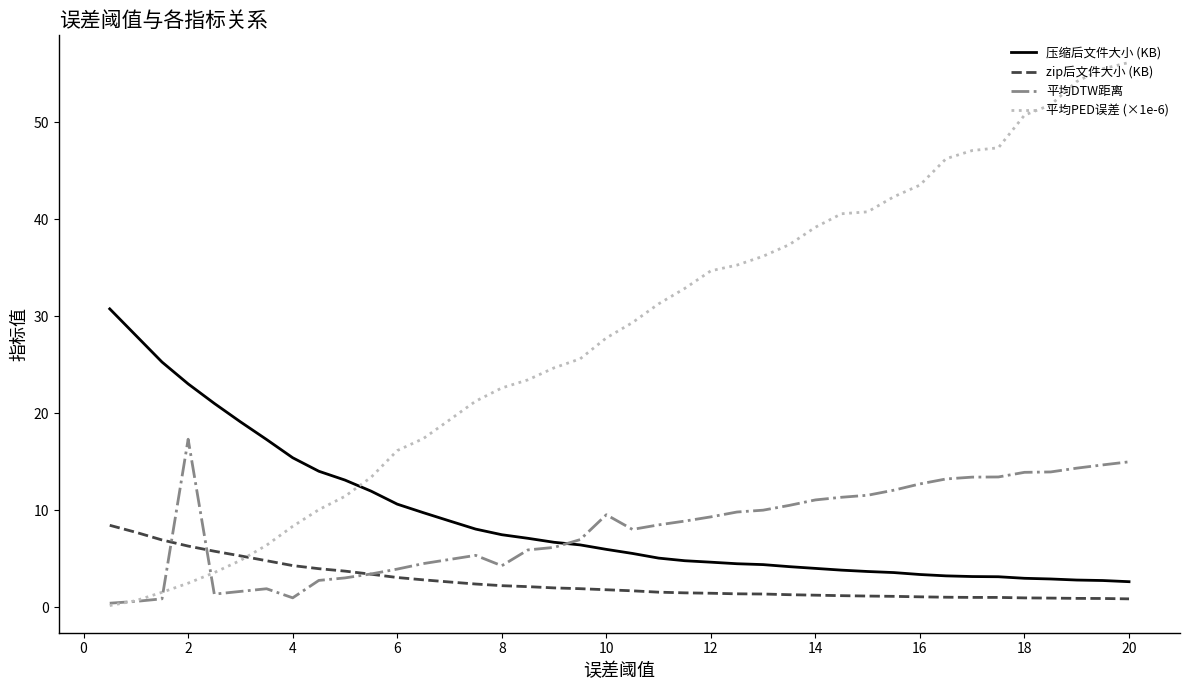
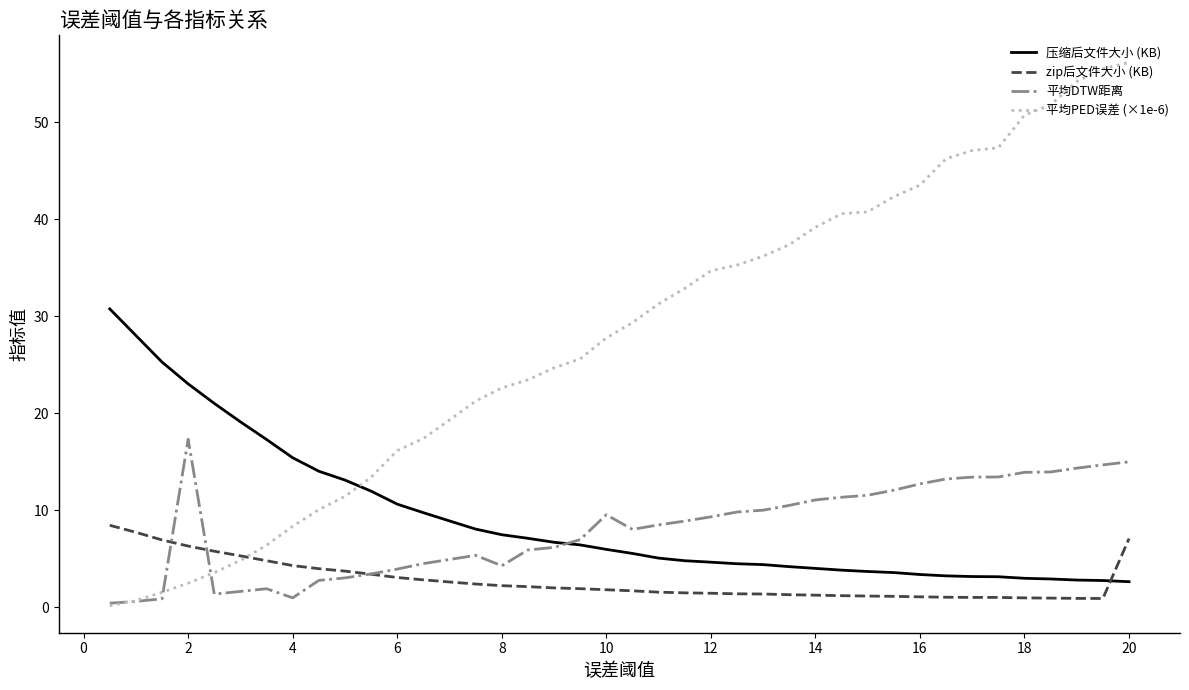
zip后文件大小 (KB), 20: 1 -> 7
